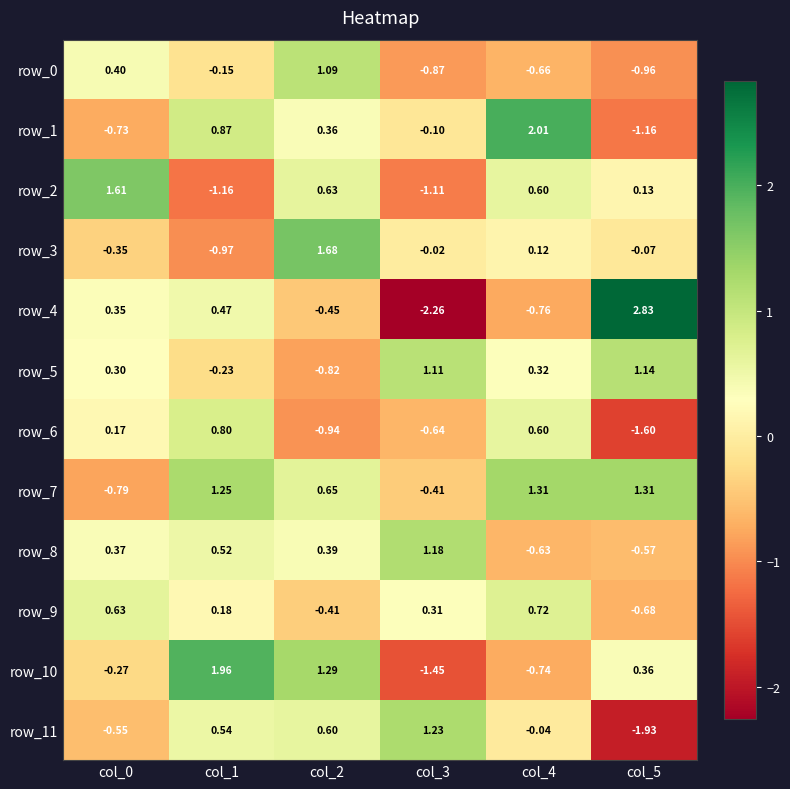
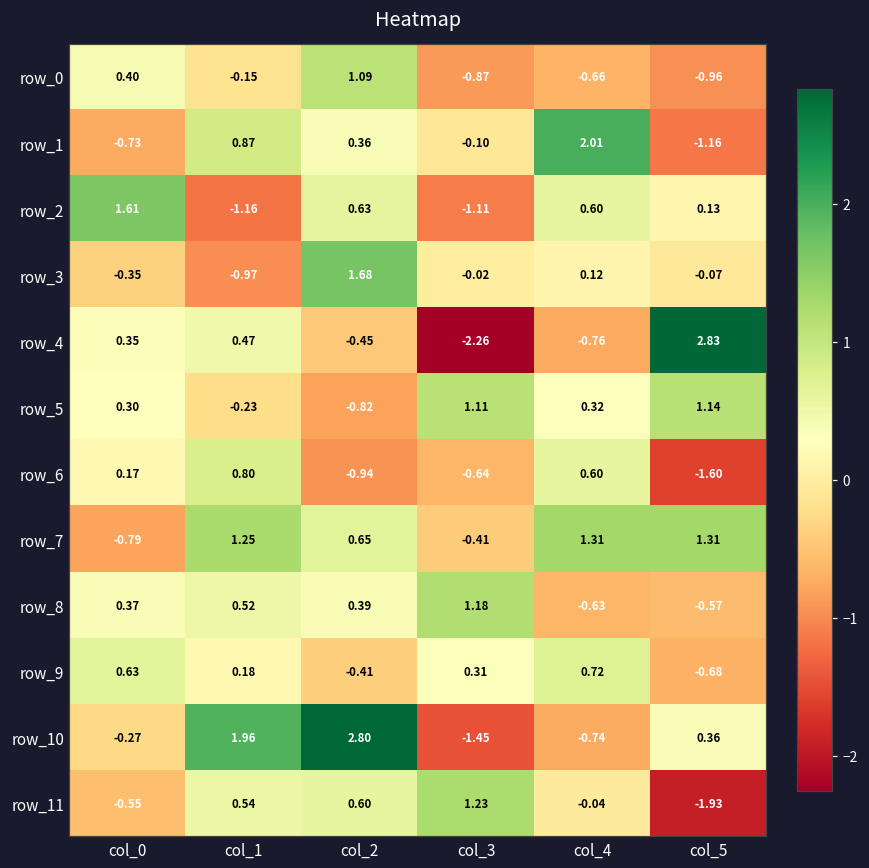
row_10, col_2: 1.29 -> 2.80
